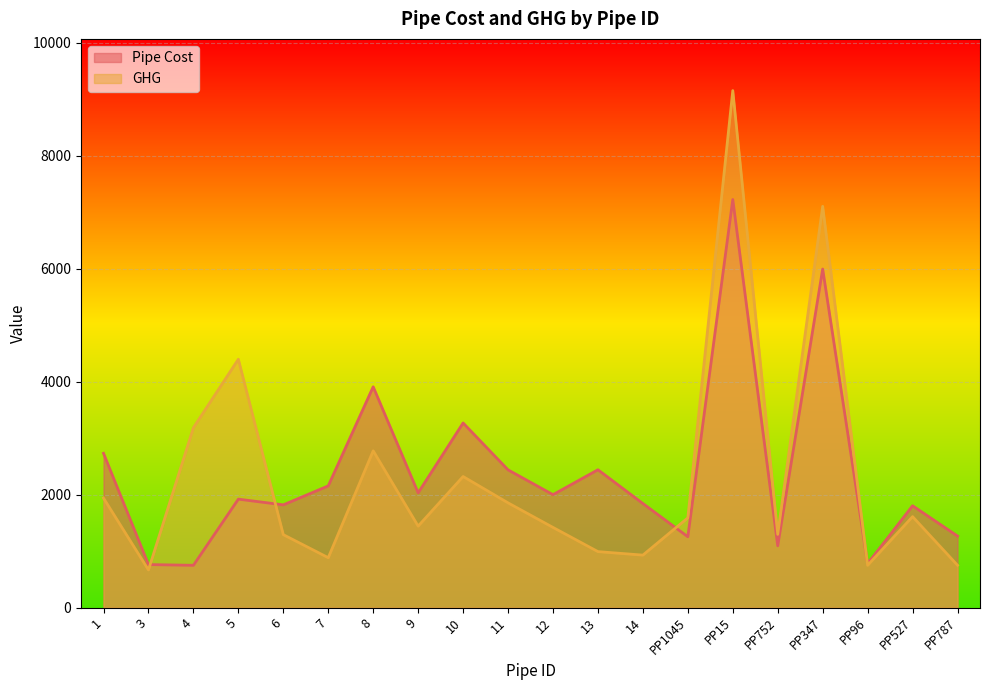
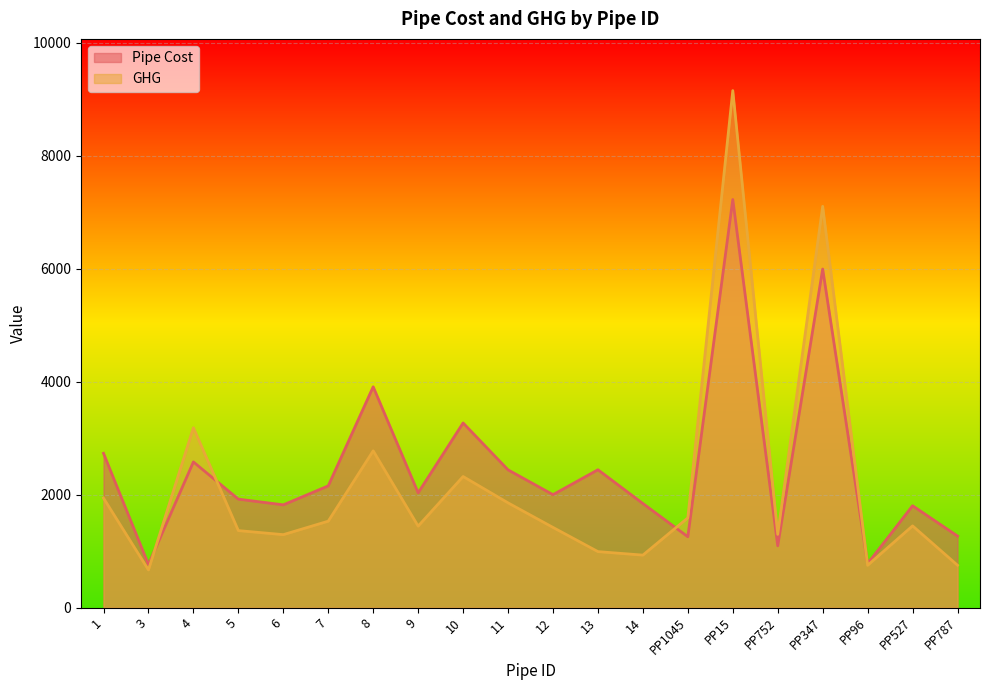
Pipe Cost, 4: 700 -> 2600
GHG, 5: 4400 -> 1400
GHG, 7: 900 -> 1500
GHG, PP527: 1600 -> 1400
